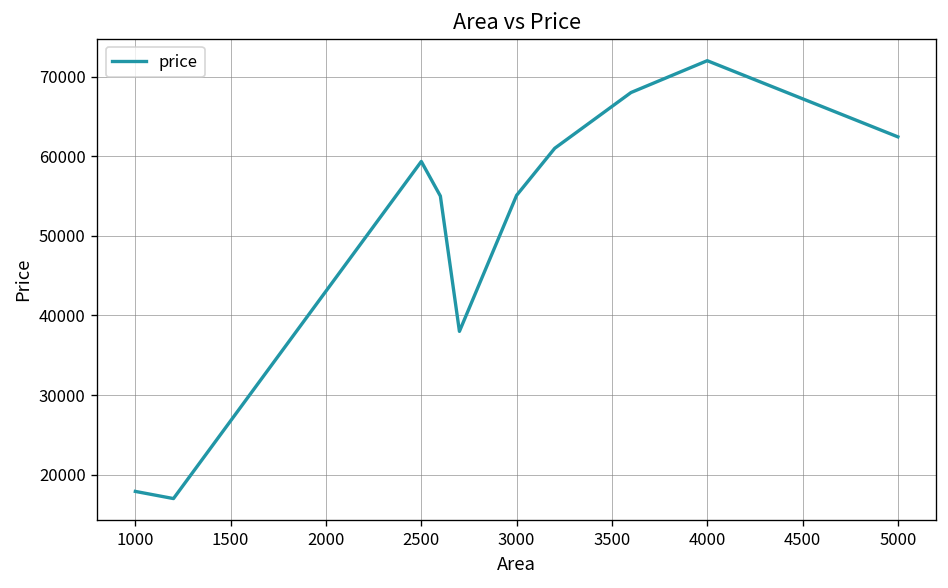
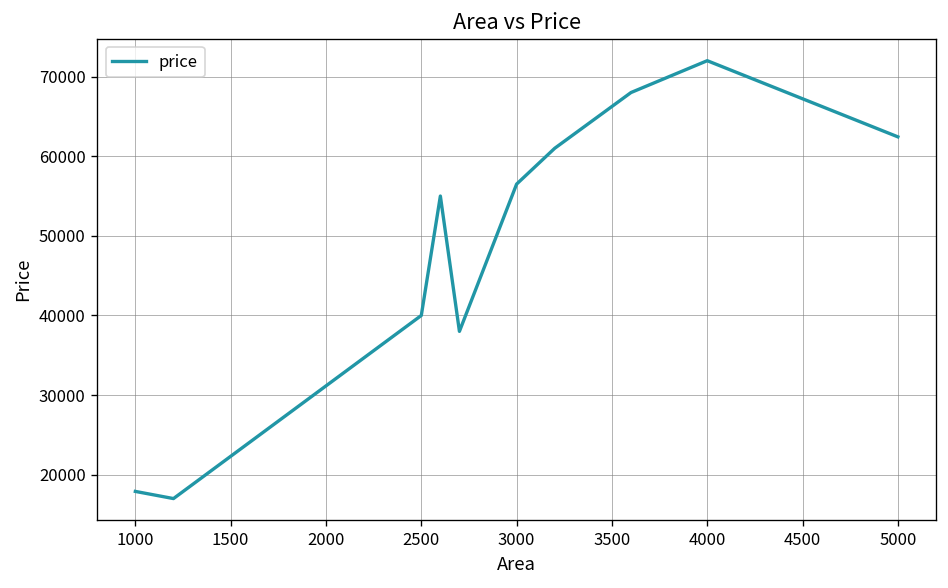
2500: 59000 -> 40000
3000: 55000 -> 57000
